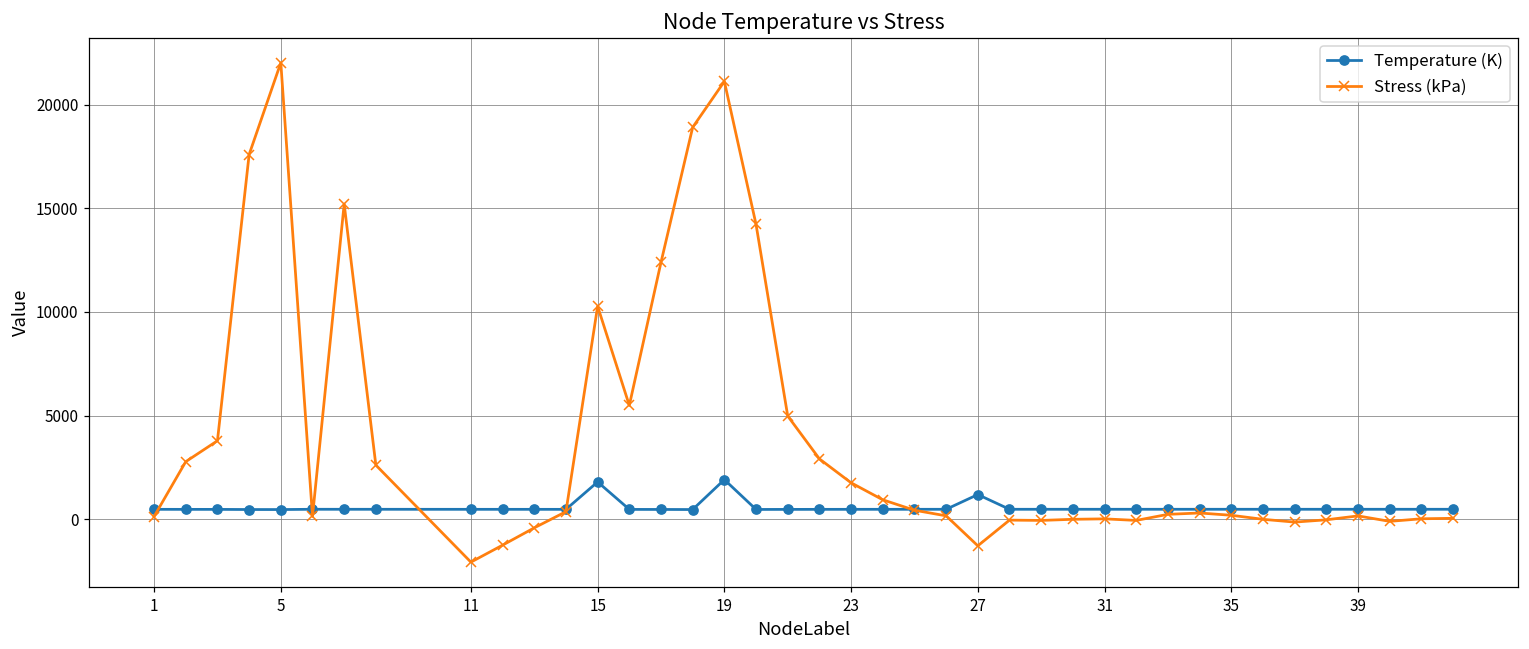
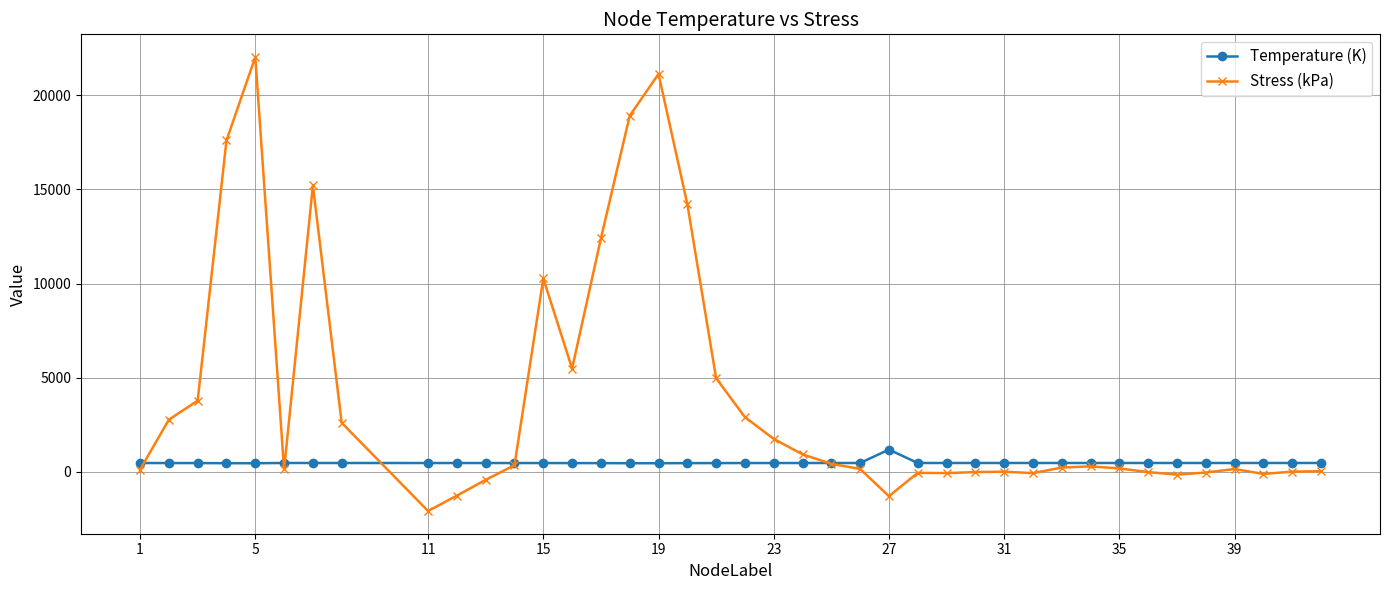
Temperature (K), 15: 1800 -> 500
Temperature (K), 19: 1900 -> 500
